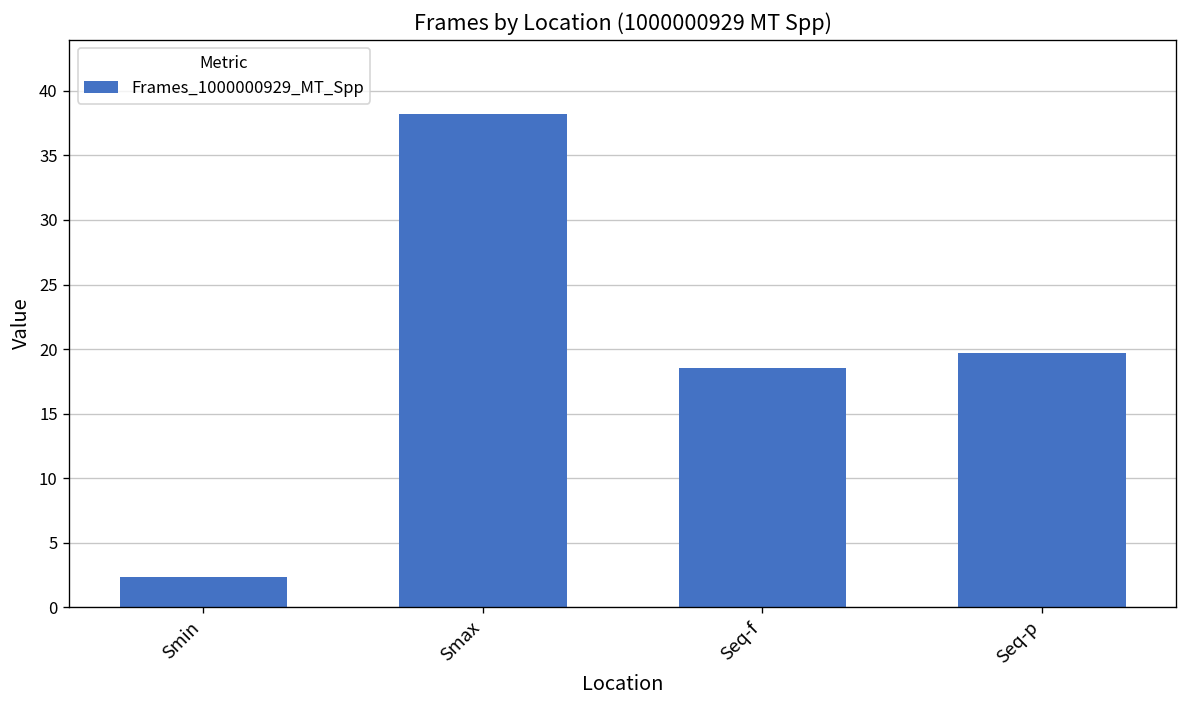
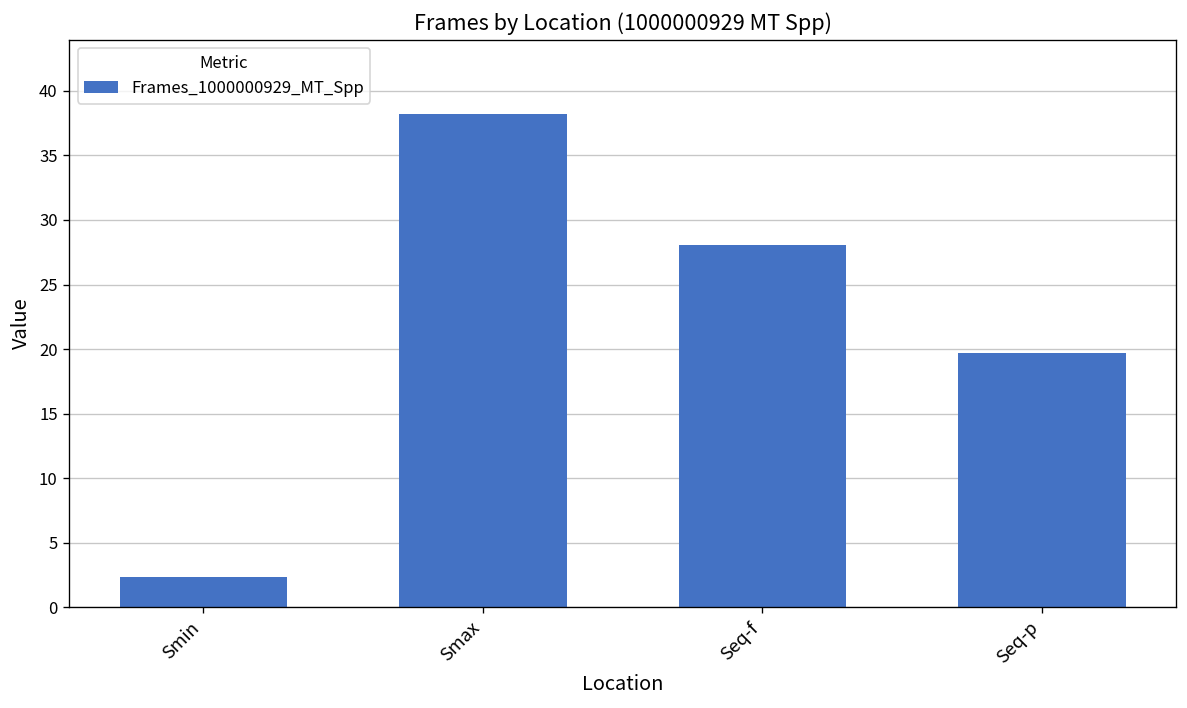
Seq-f: 18.5 -> 28.1
